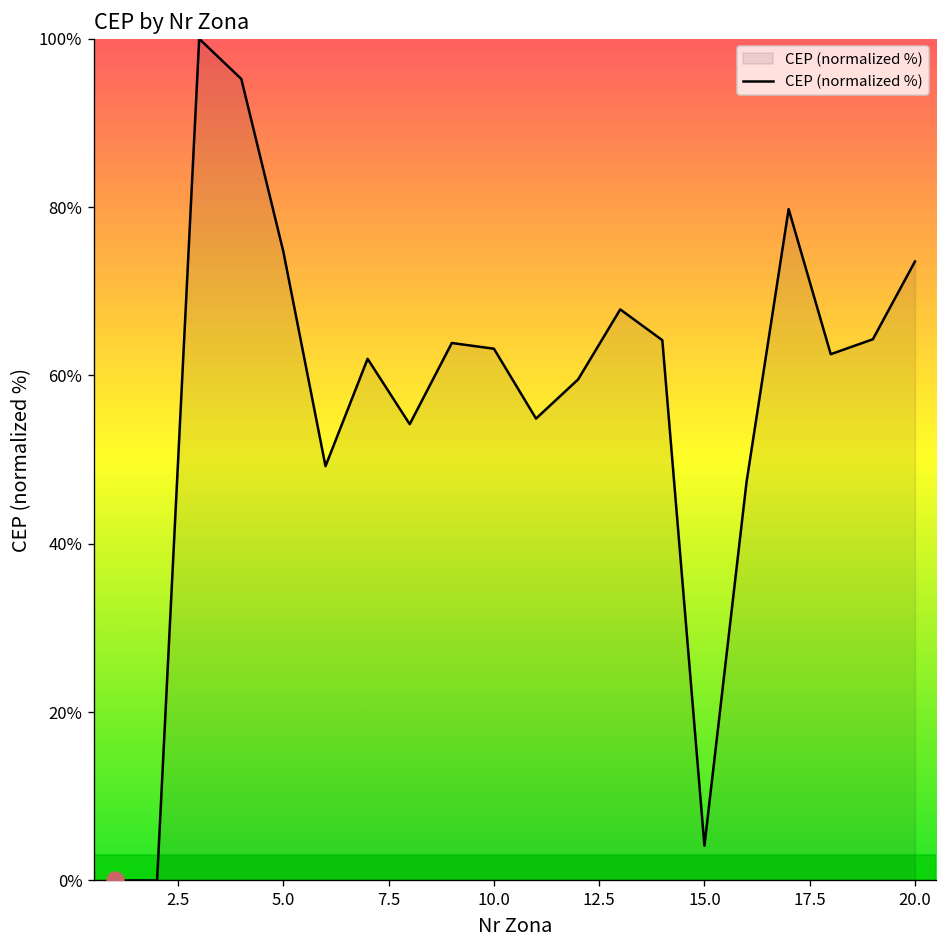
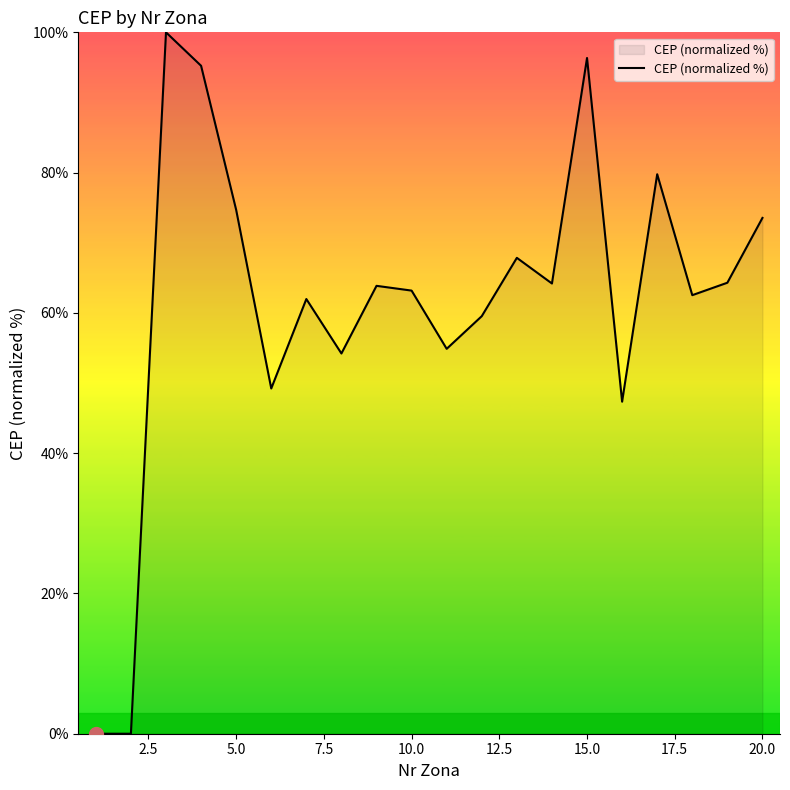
CEP (normalized %), 15.0: 4% -> 96%
